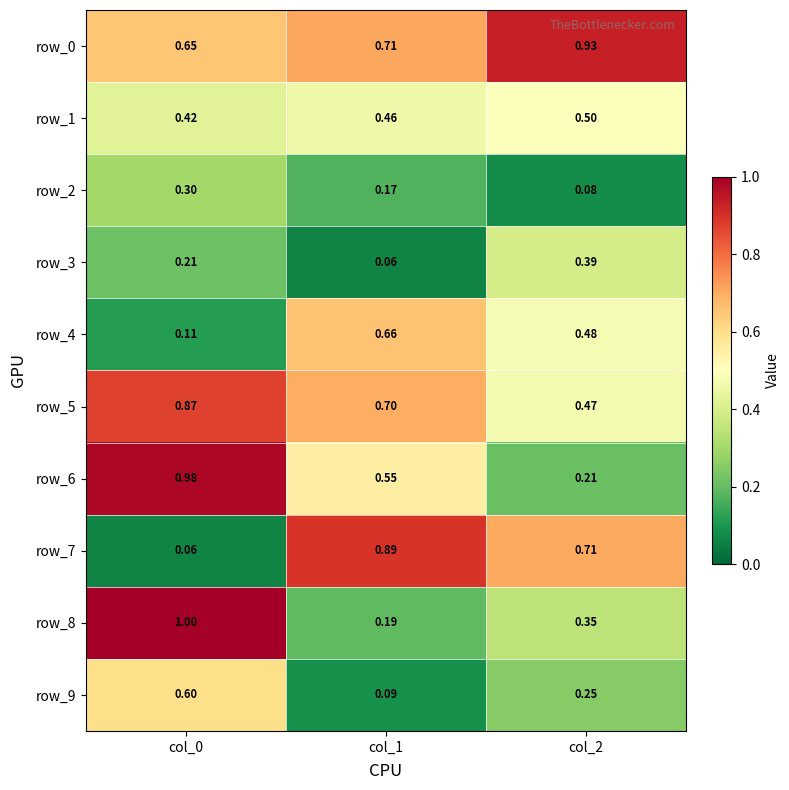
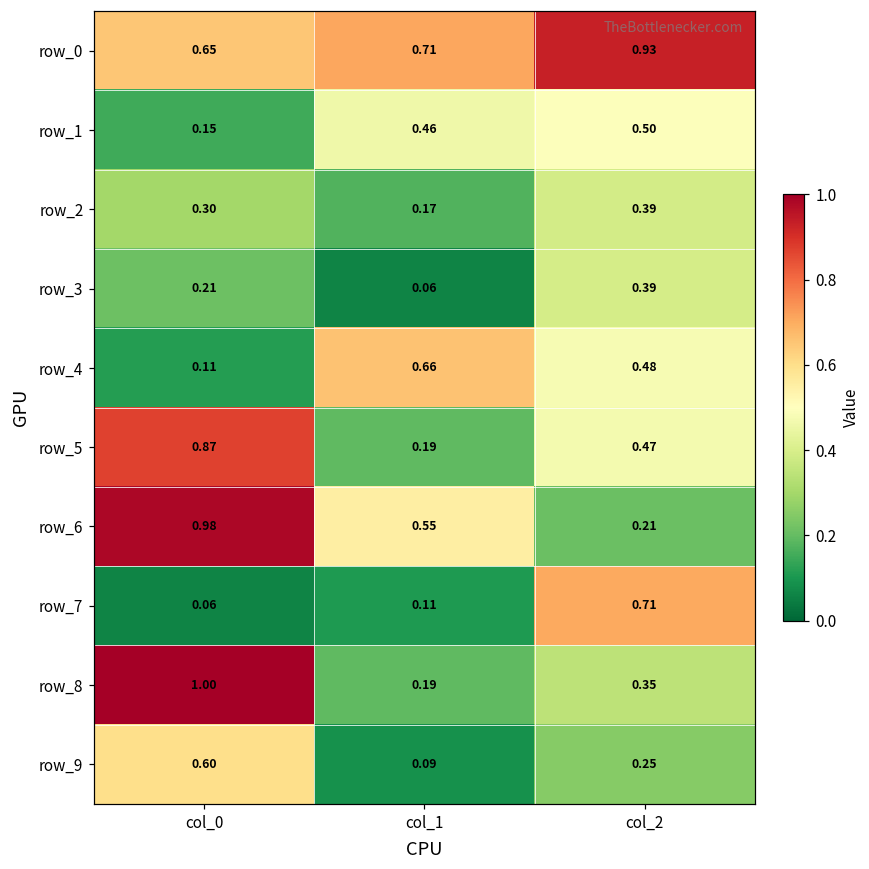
row_1, col_0: 0.42 -> 0.15
row_2, col_2: 0.08 -> 0.39
row_5, col_1: 0.70 -> 0.19
row_7, col_1: 0.89 -> 0.11
